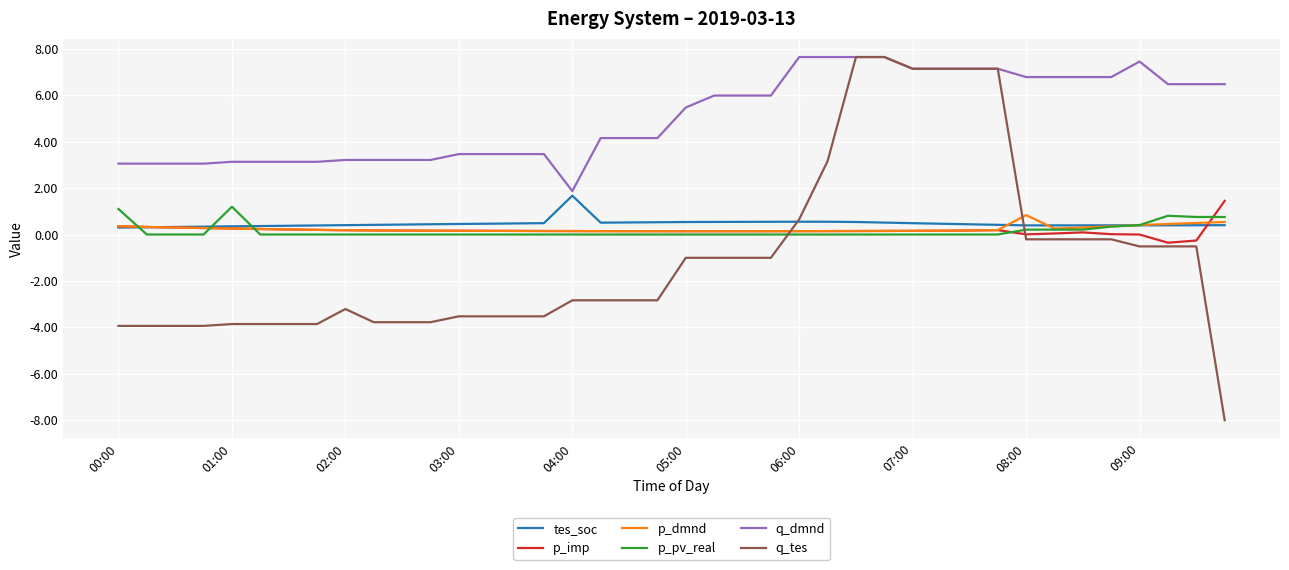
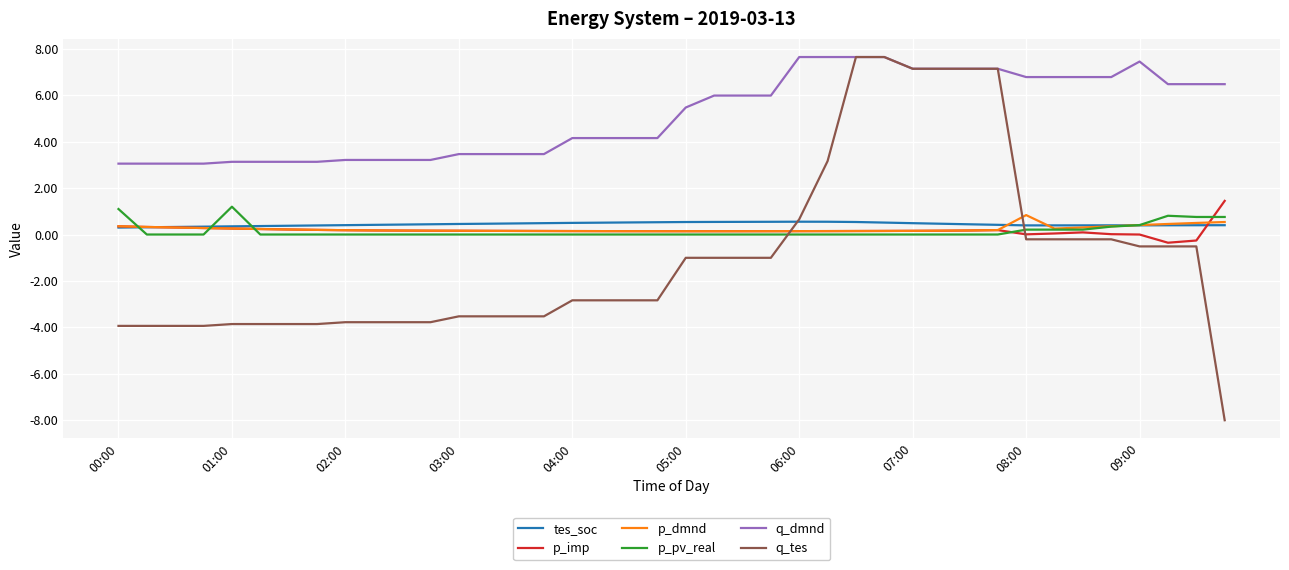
q_tes, 02:00: -3.2 -> -3.8
tes_soc, 04:00: 1.7 -> 0.5
q_dmnd, 04:00: 1.9 -> 4.2
